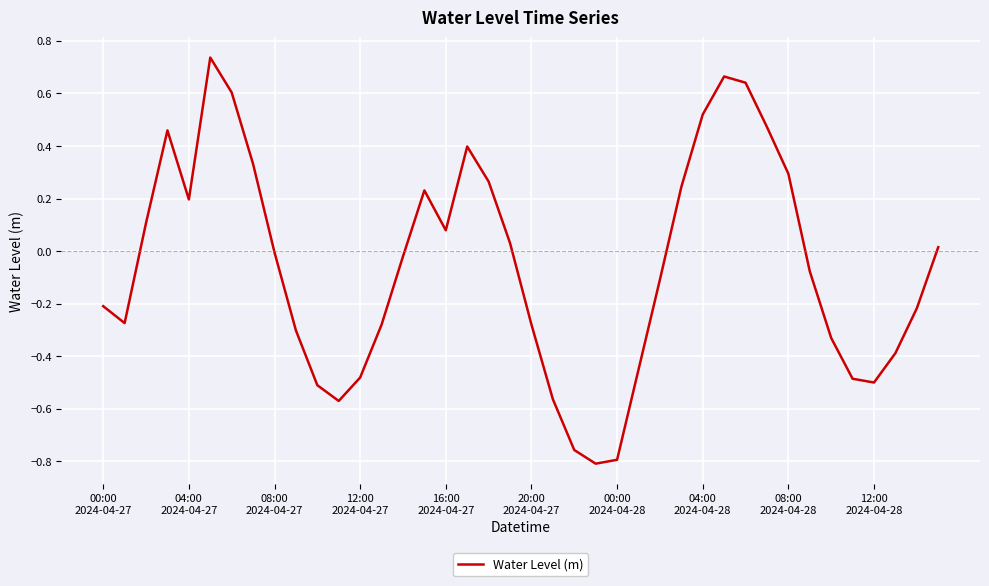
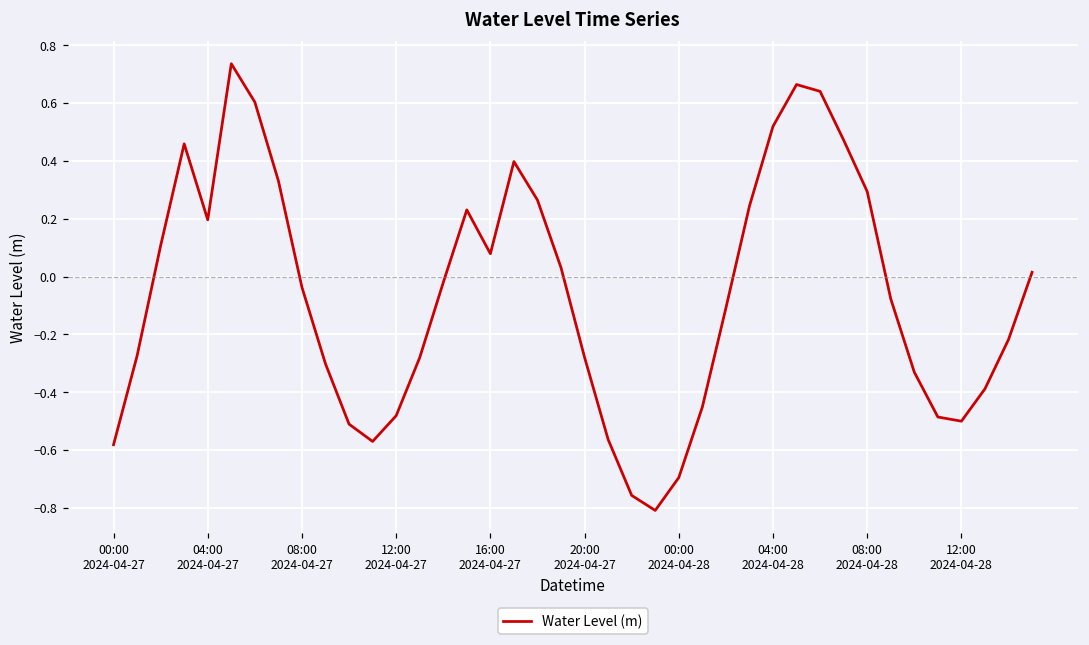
00:00 2024-04-27: -0.21 -> -0.58
08:00 2024-04-27: 0.00 -> -0.04
00:00 2024-04-28: -0.79 -> -0.69
